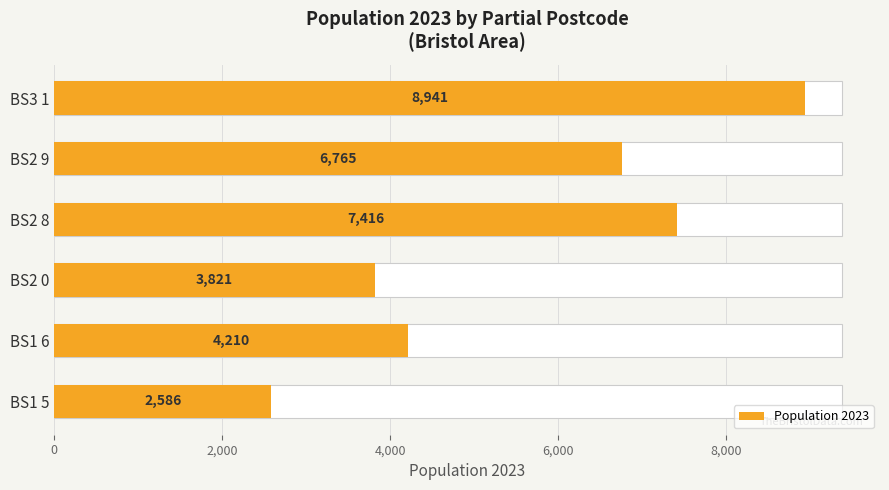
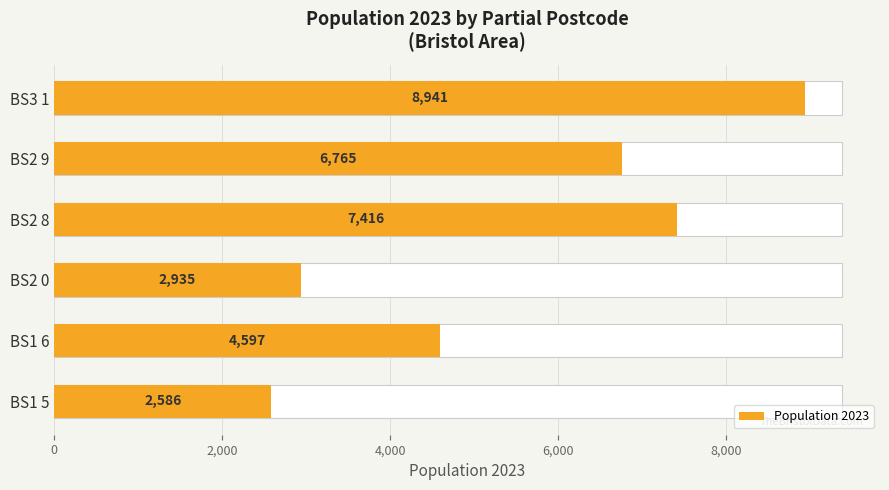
Population 2023, BS2 0: 3,821 -> 2,935
Population 2023, BS1 6: 4,210 -> 4,597
